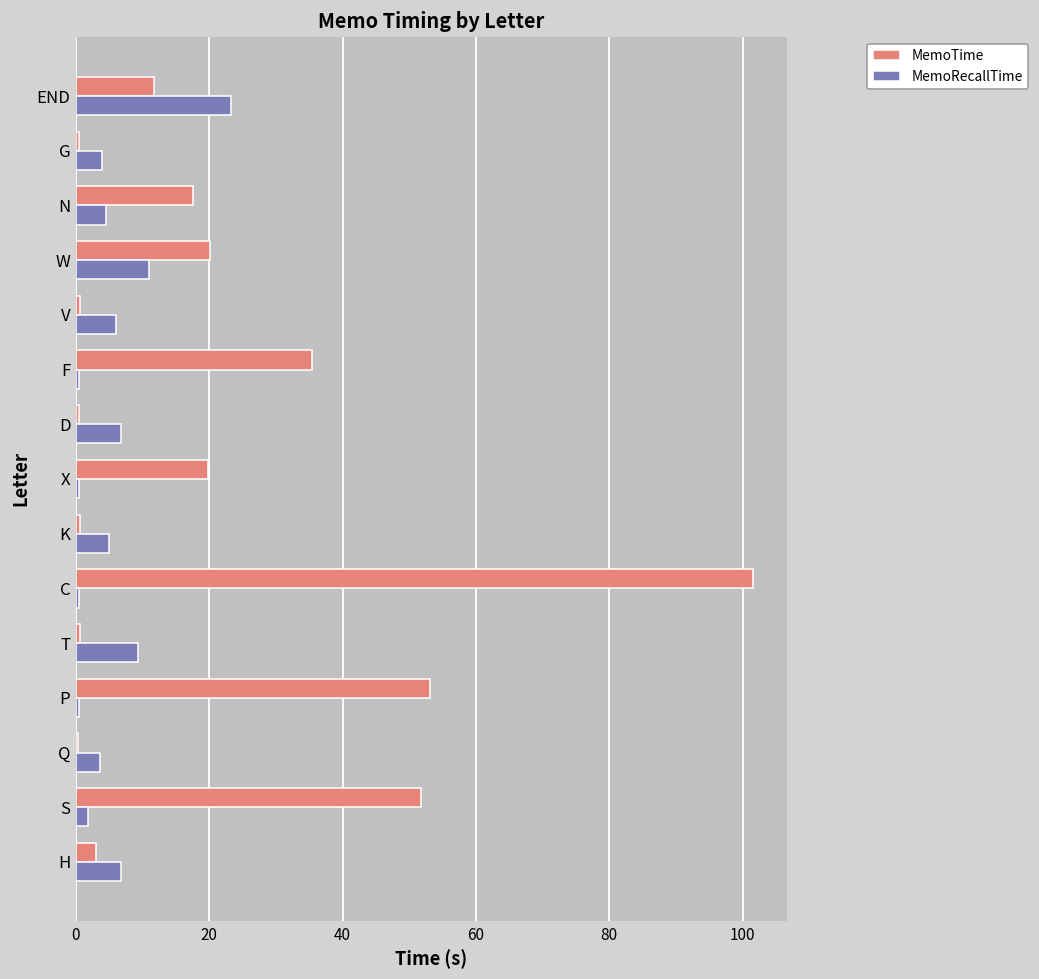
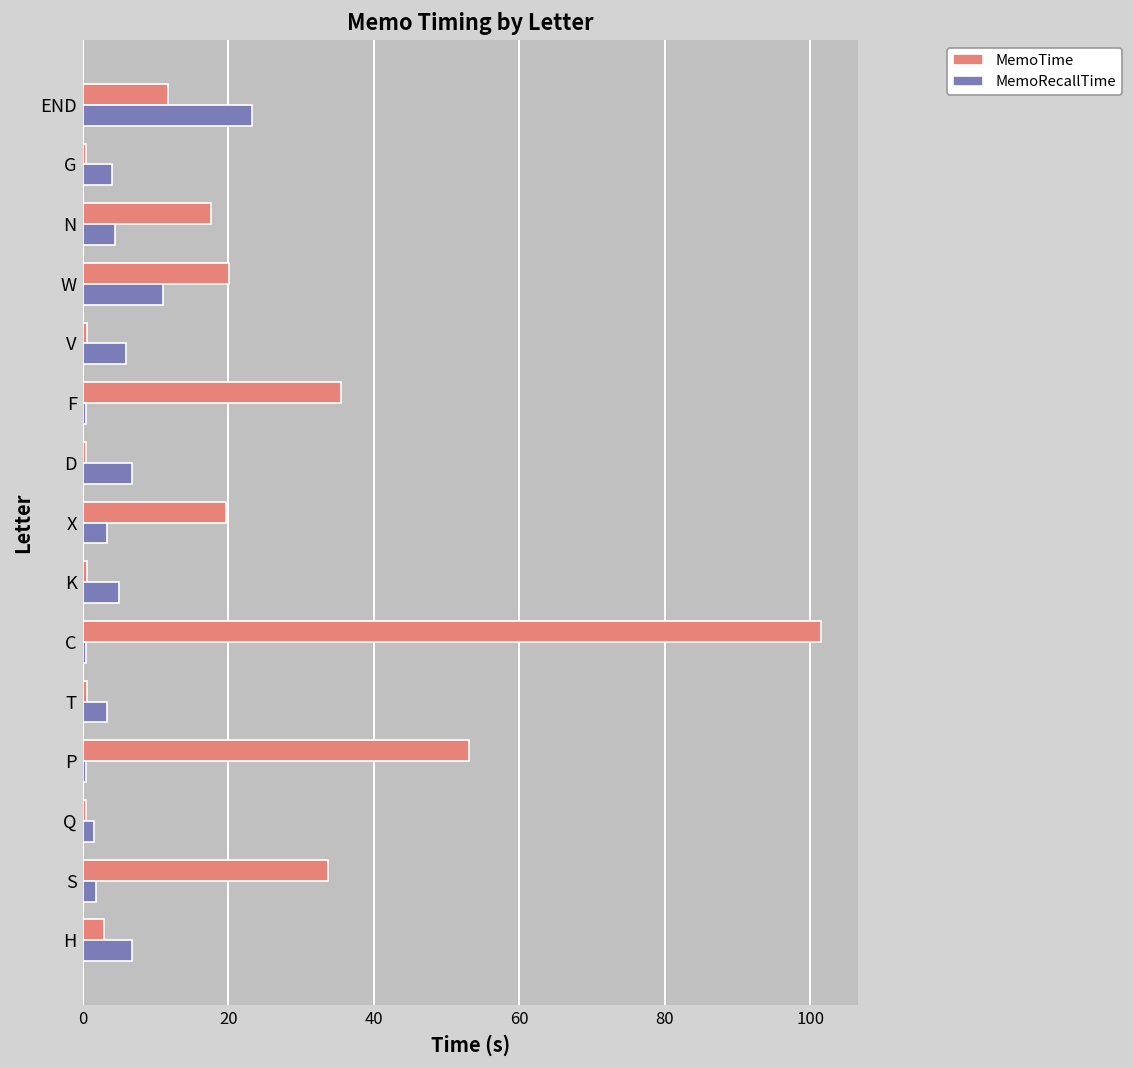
MemoRecallTime, X: 1 -> 3
MemoRecallTime, T: 9 -> 3
MemoRecallTime, Q: 4 -> 2
MemoTime, S: 52 -> 34
